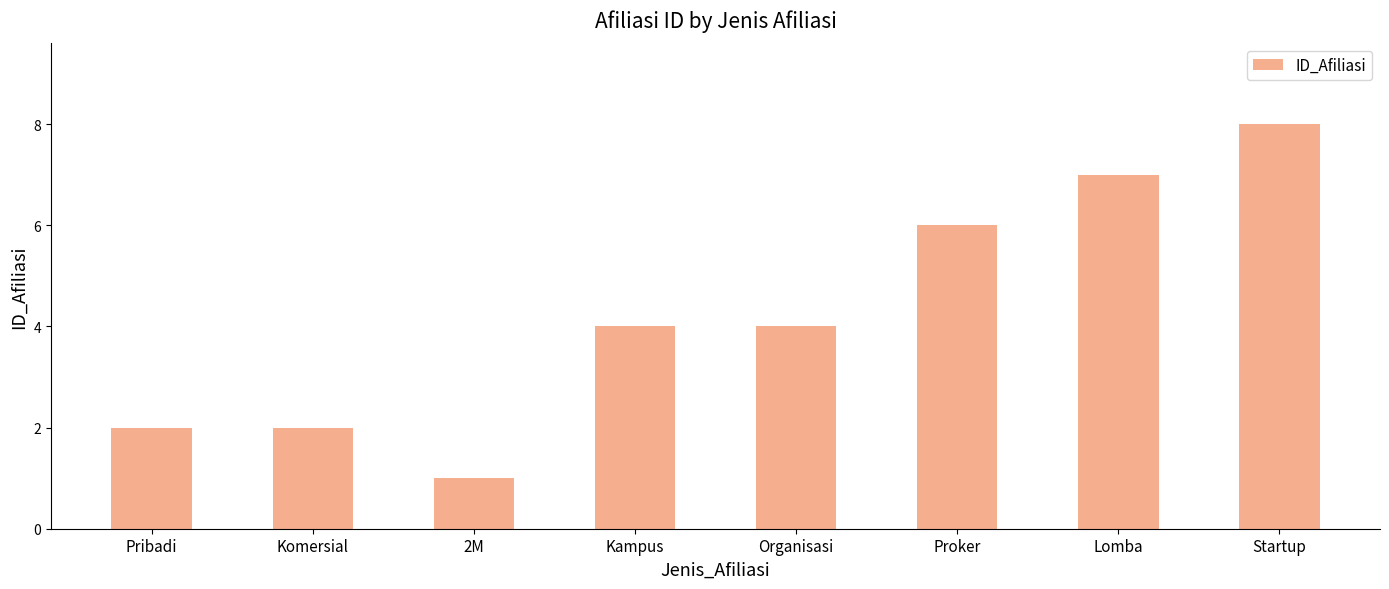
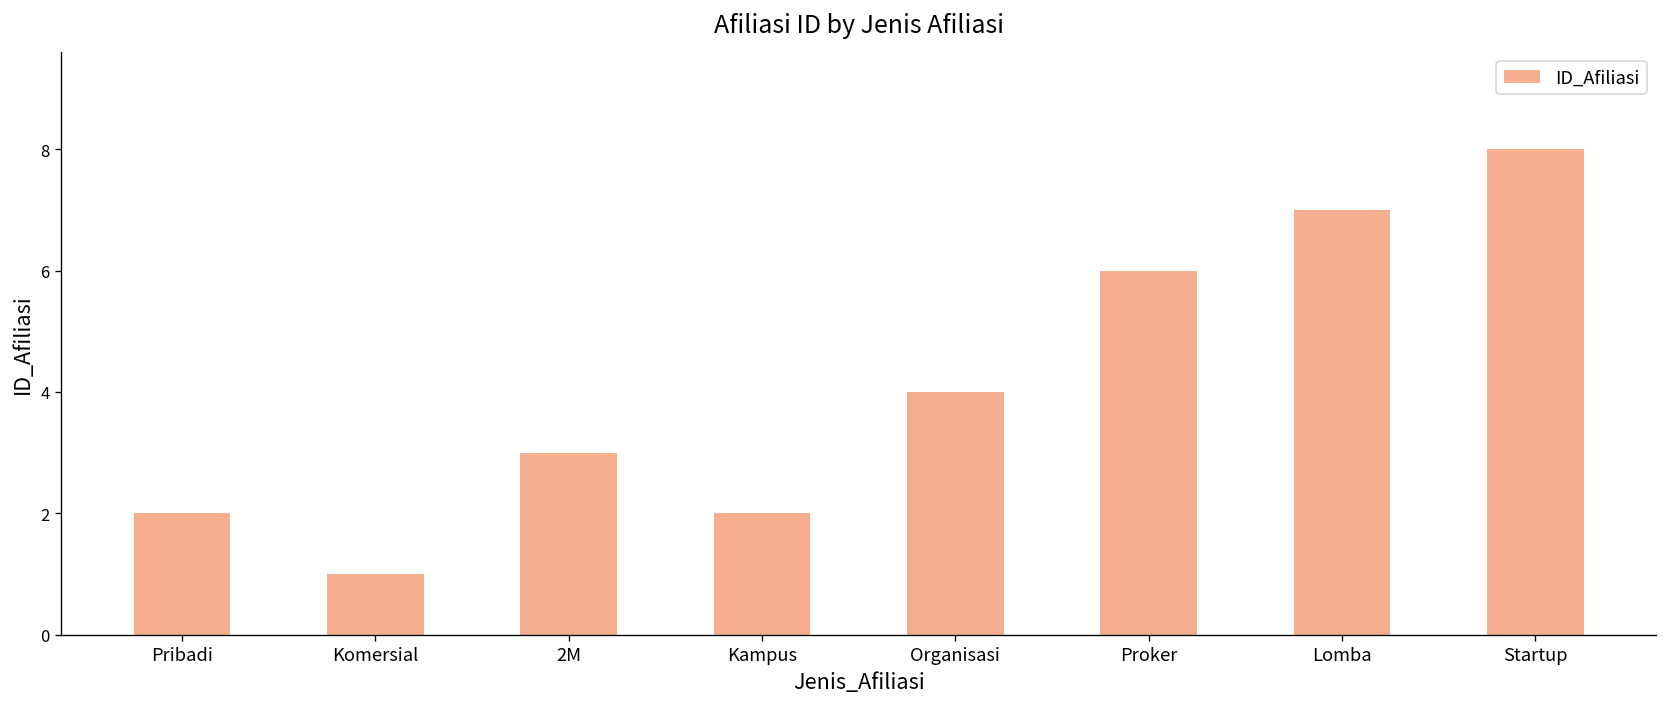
Komersial: 2 -> 1
2M: 1 -> 3
Kampus: 4 -> 2
